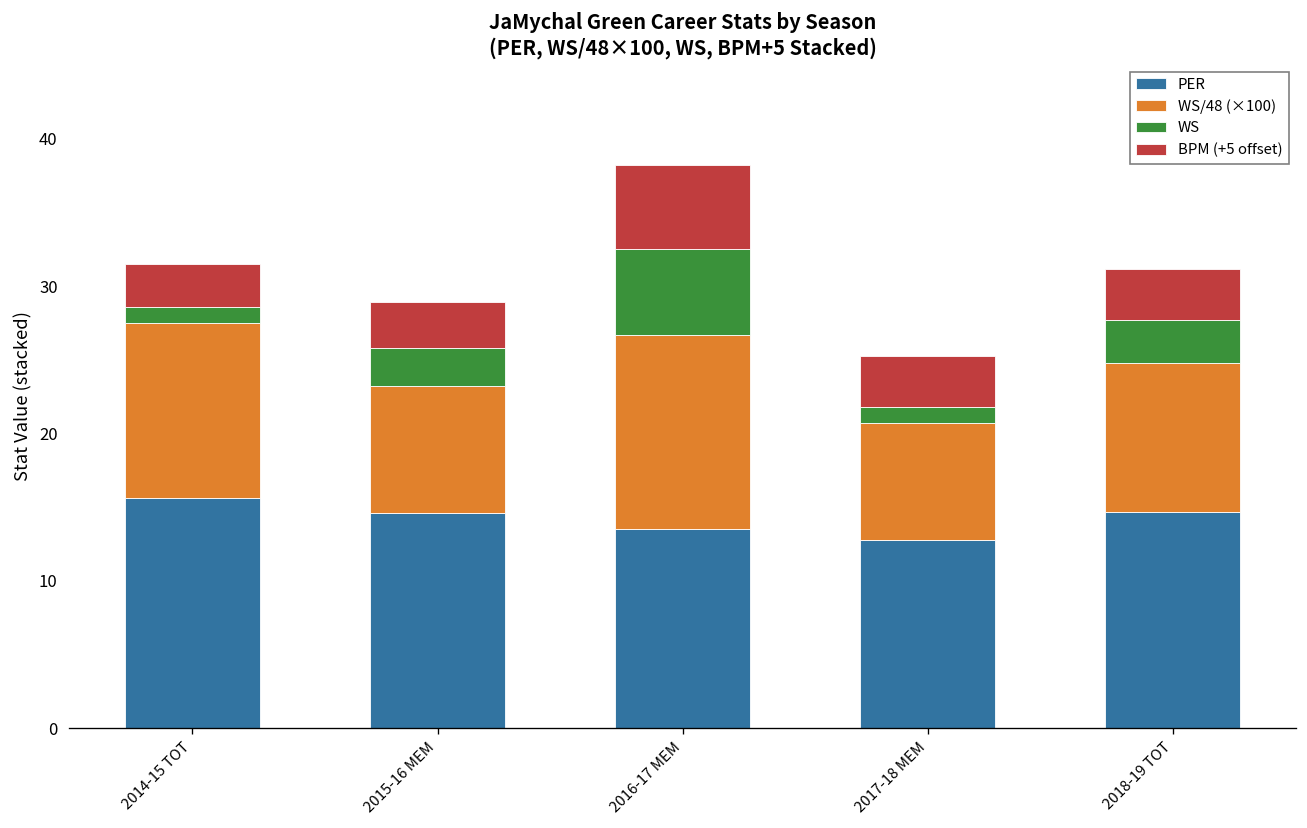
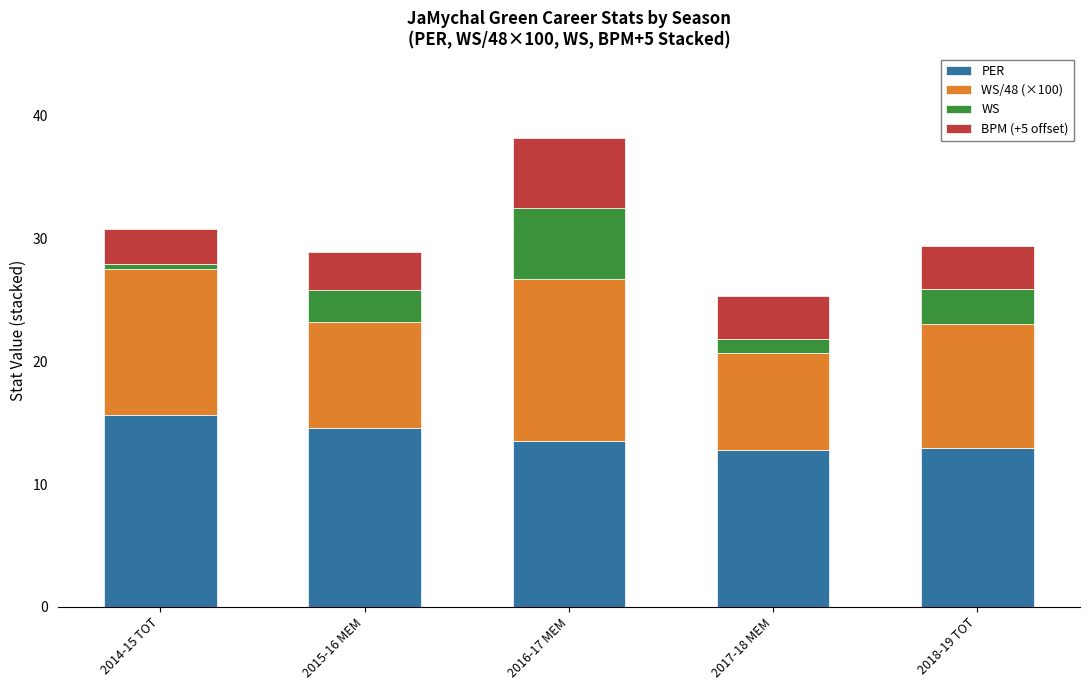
WS, 2014-15 TOT: 1.1 -> 0.4
PER, 2018-19 TOT: 14.7 -> 12.9
